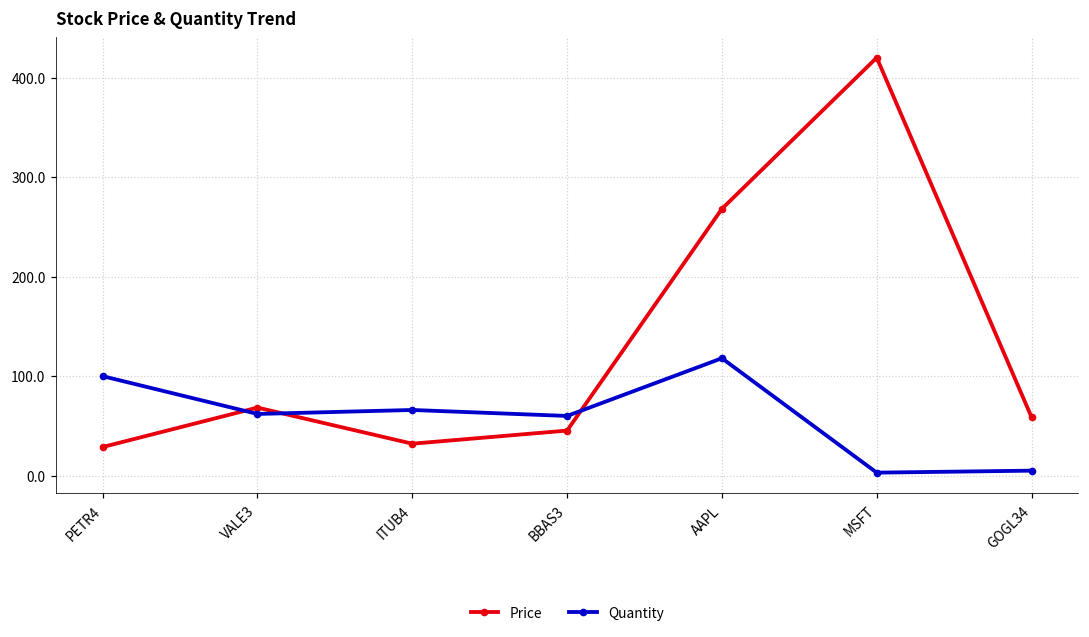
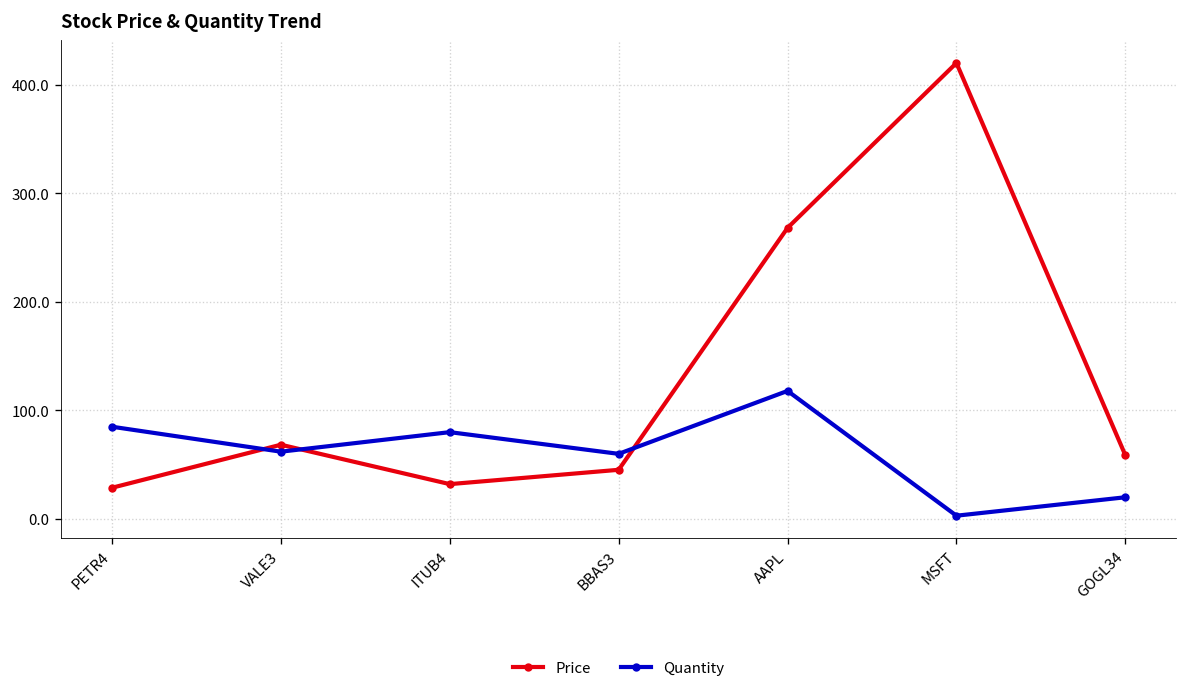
Quantity, PETR4: 100 -> 90
Quantity, ITUB4: 70 -> 80
Quantity, GOGL34: 10 -> 20
